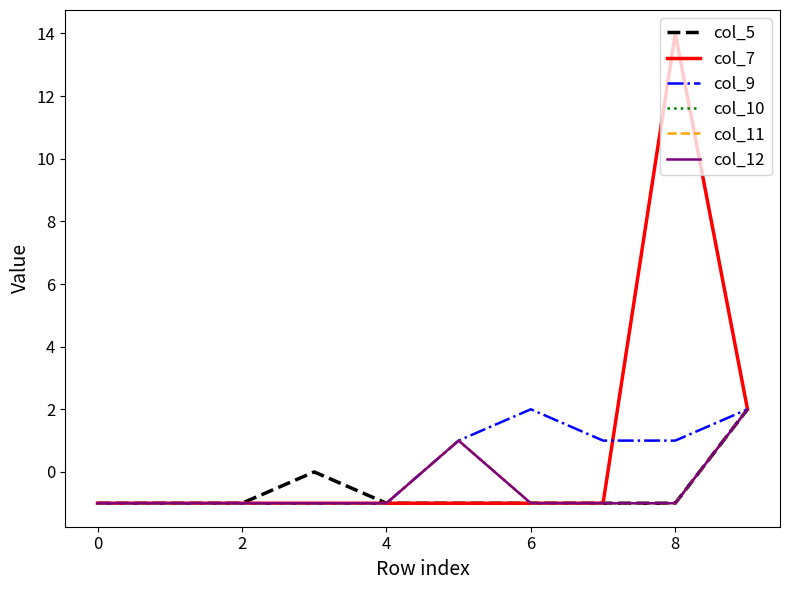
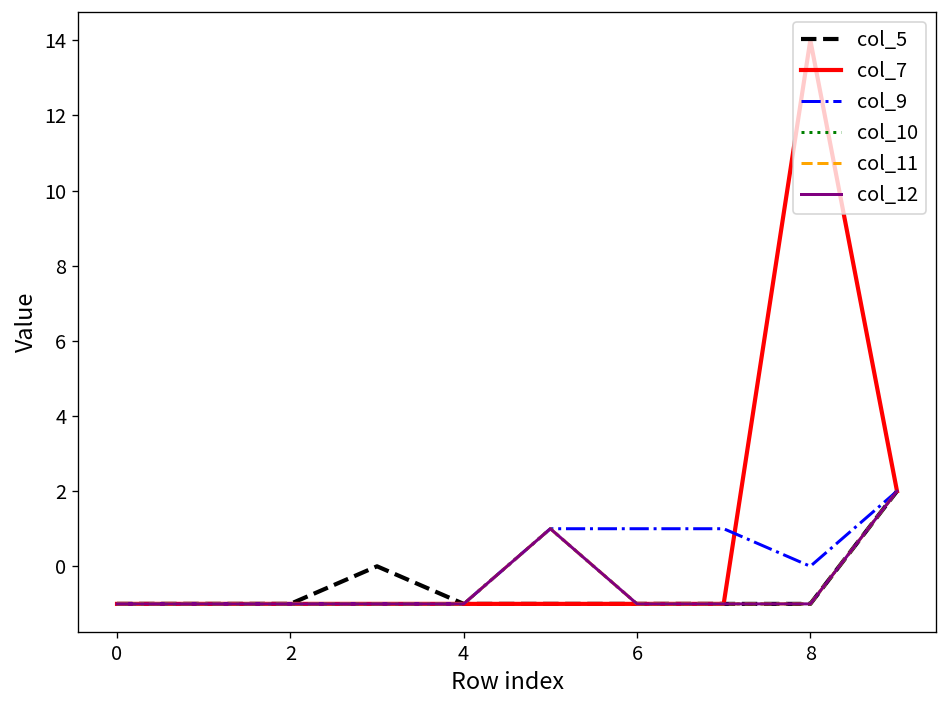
col_9, 6: 2 -> 1
col_9, 8: 1 -> 0
